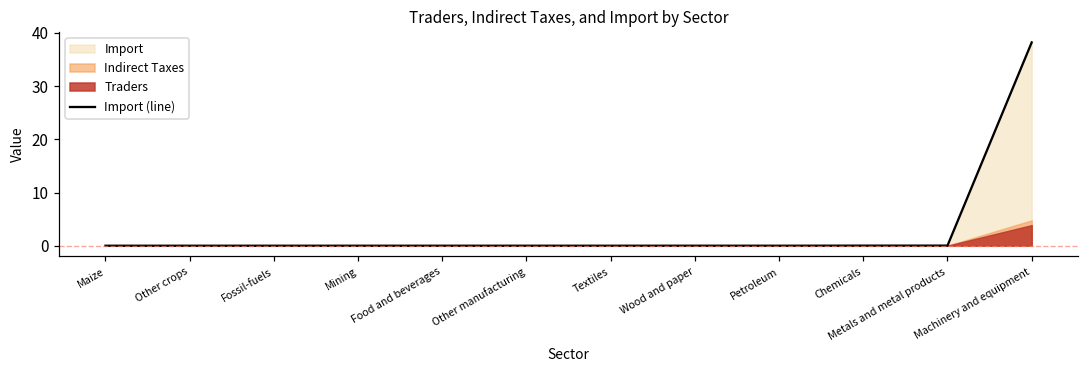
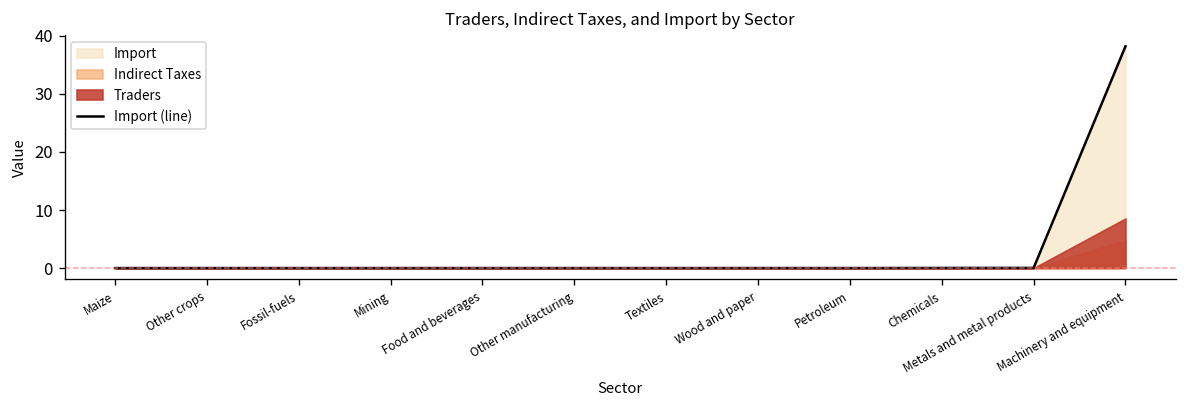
Traders, Machinery and equipment: 4 -> 9
